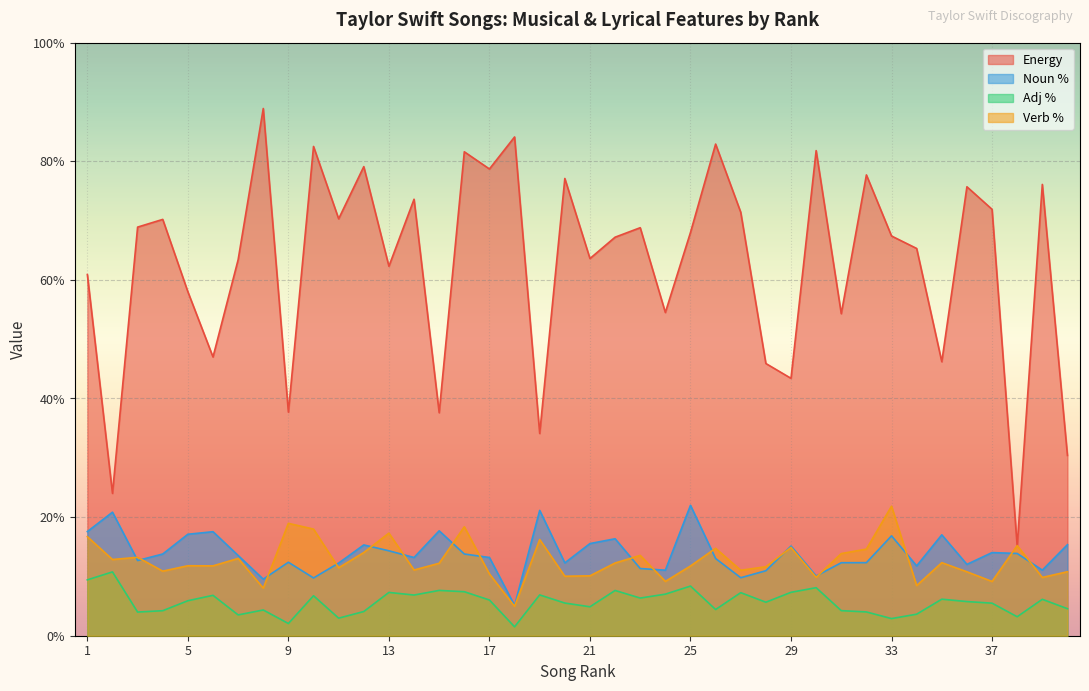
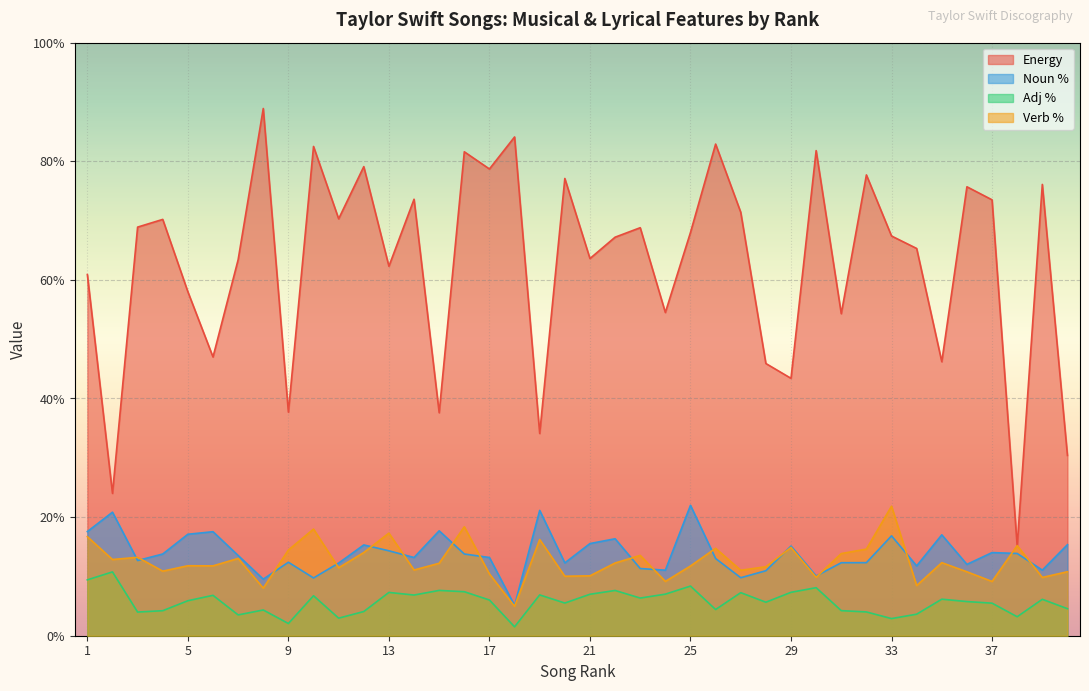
Verb %, 9: 19% -> 14%
Adj %, 21: 5% -> 7%
Energy, 37: 72% -> 74%
